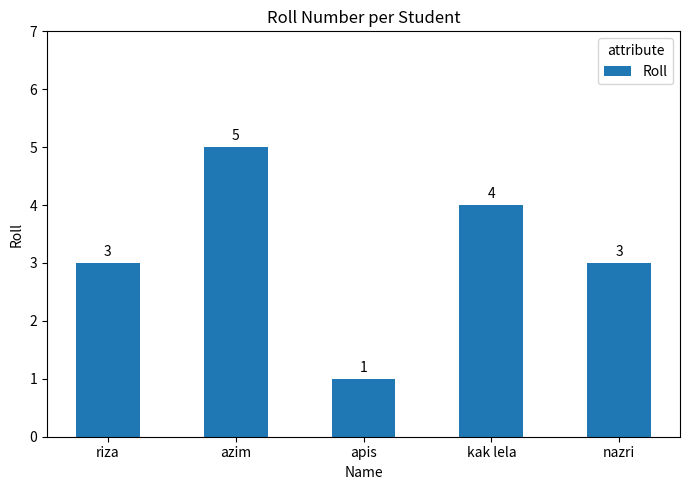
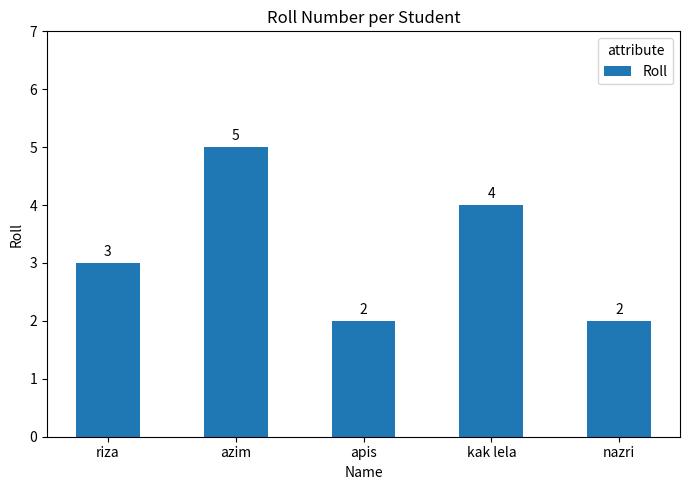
apis: 1 -> 2
nazri: 3 -> 2
